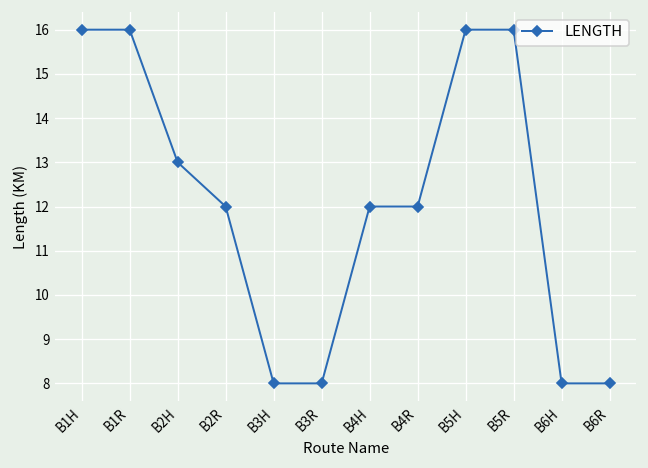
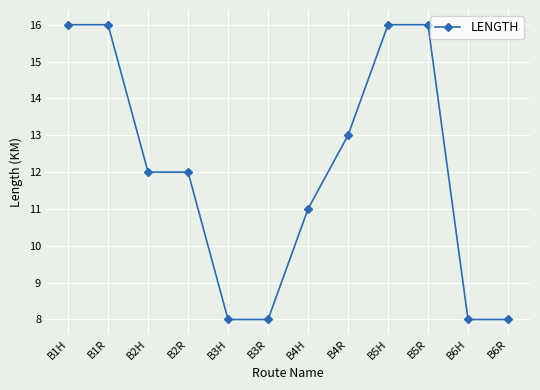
B2H: 13 -> 12
B4H: 12 -> 11
B4R: 12 -> 13
